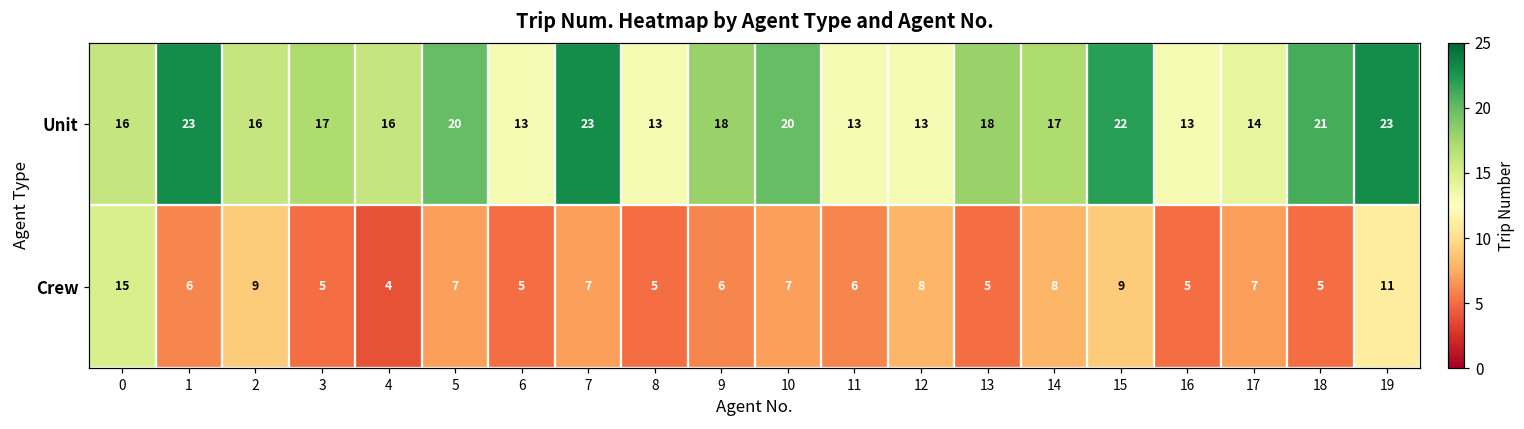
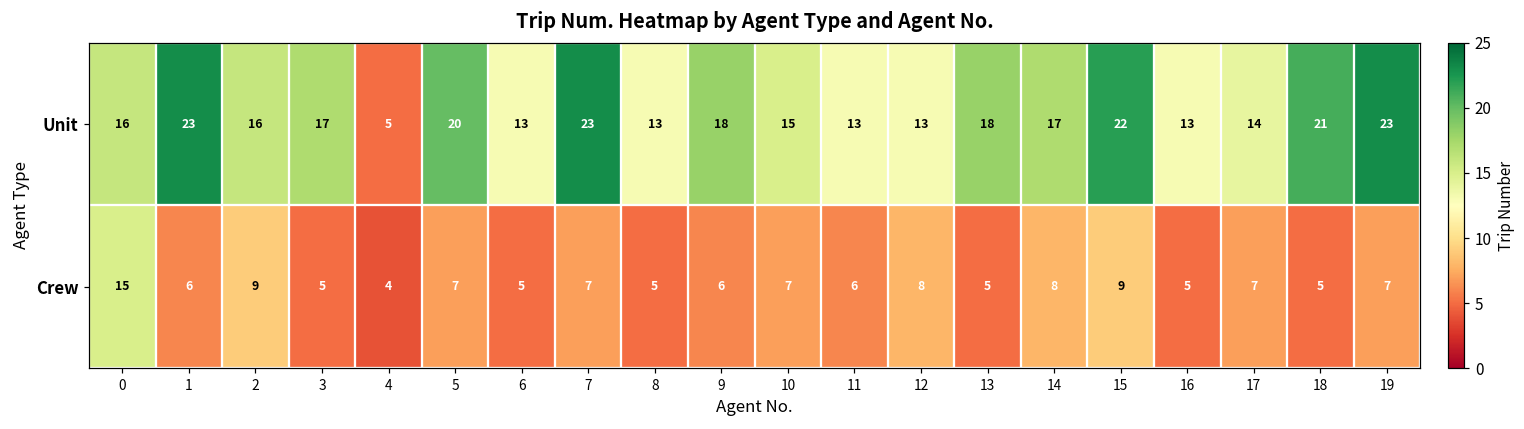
Unit, 4: 16 -> 5
Unit, 10: 20 -> 15
Crew, 19: 11 -> 7
